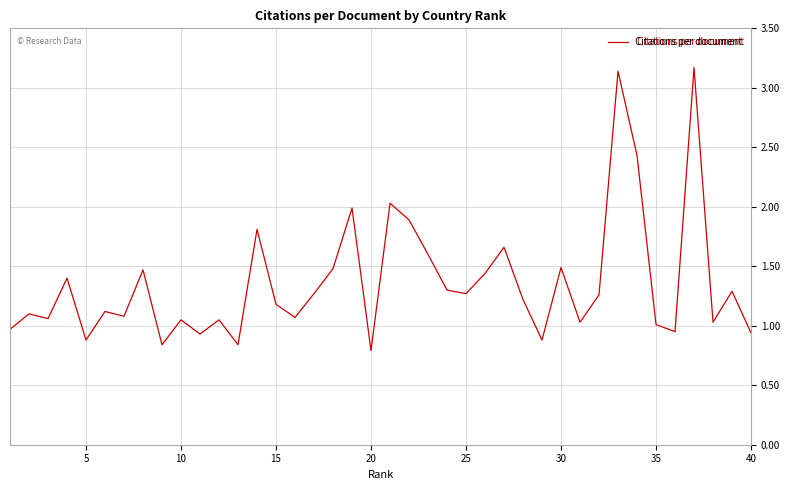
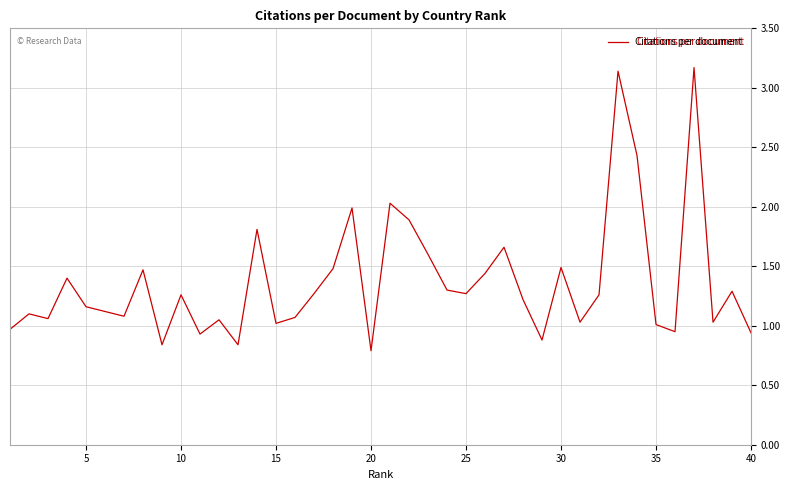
5: 0.88 -> 1.16
10: 1.05 -> 1.26
15: 1.18 -> 1.02
